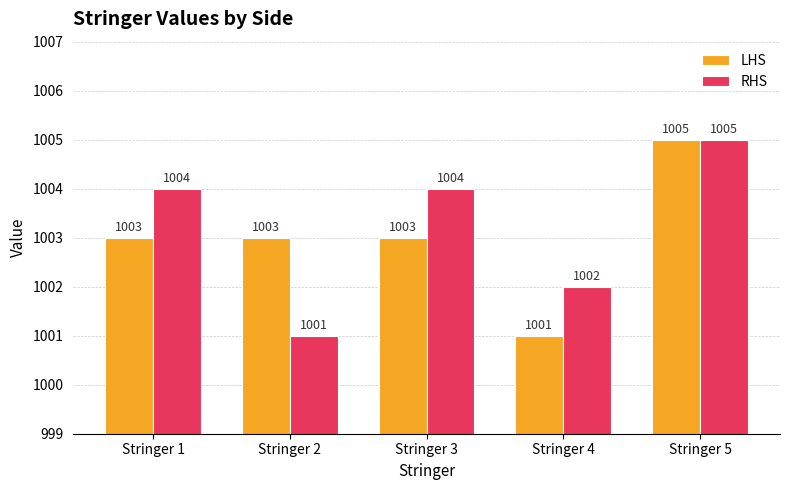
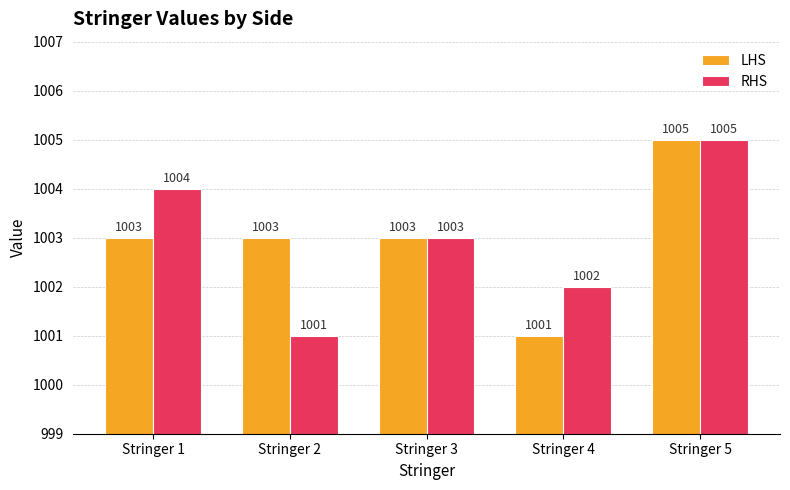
RHS, Stringer 3: 1004 -> 1003
